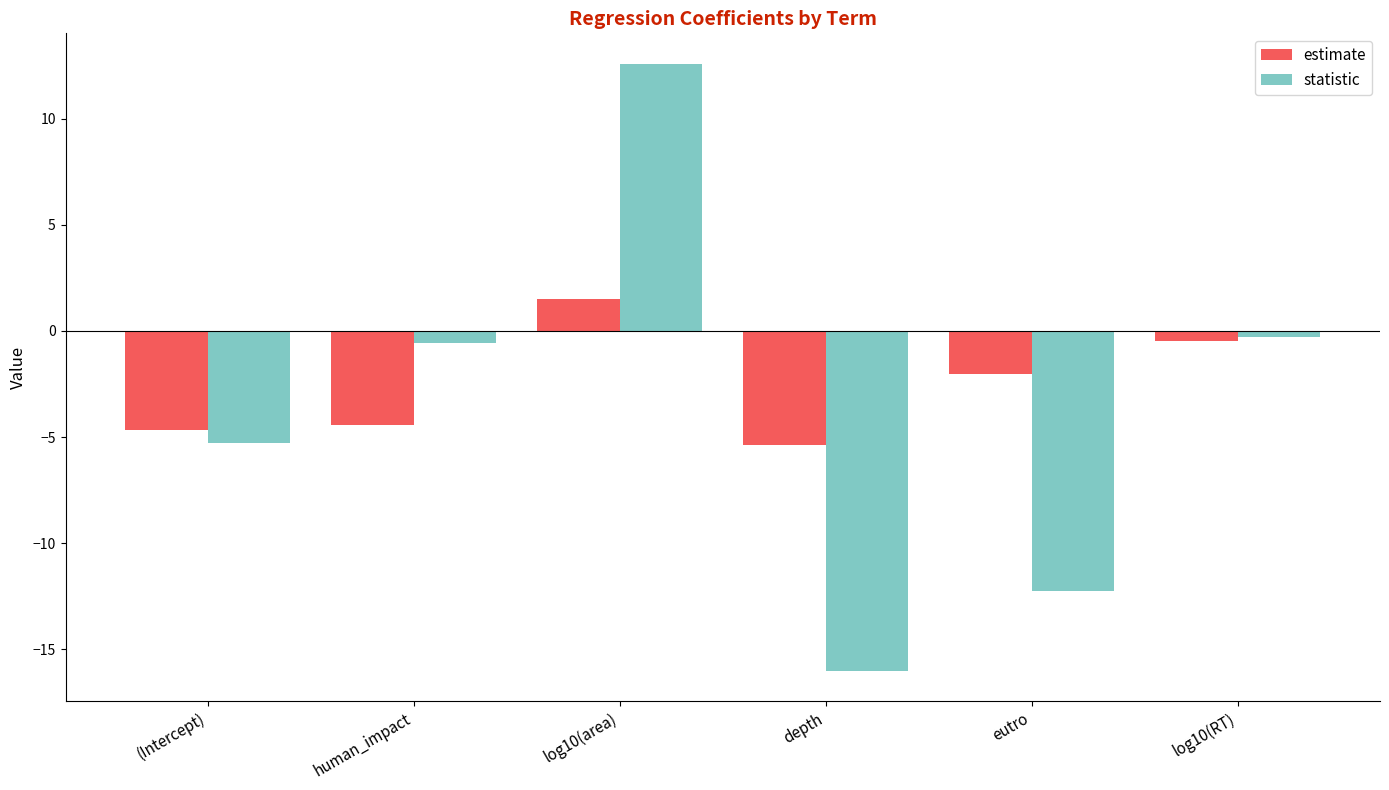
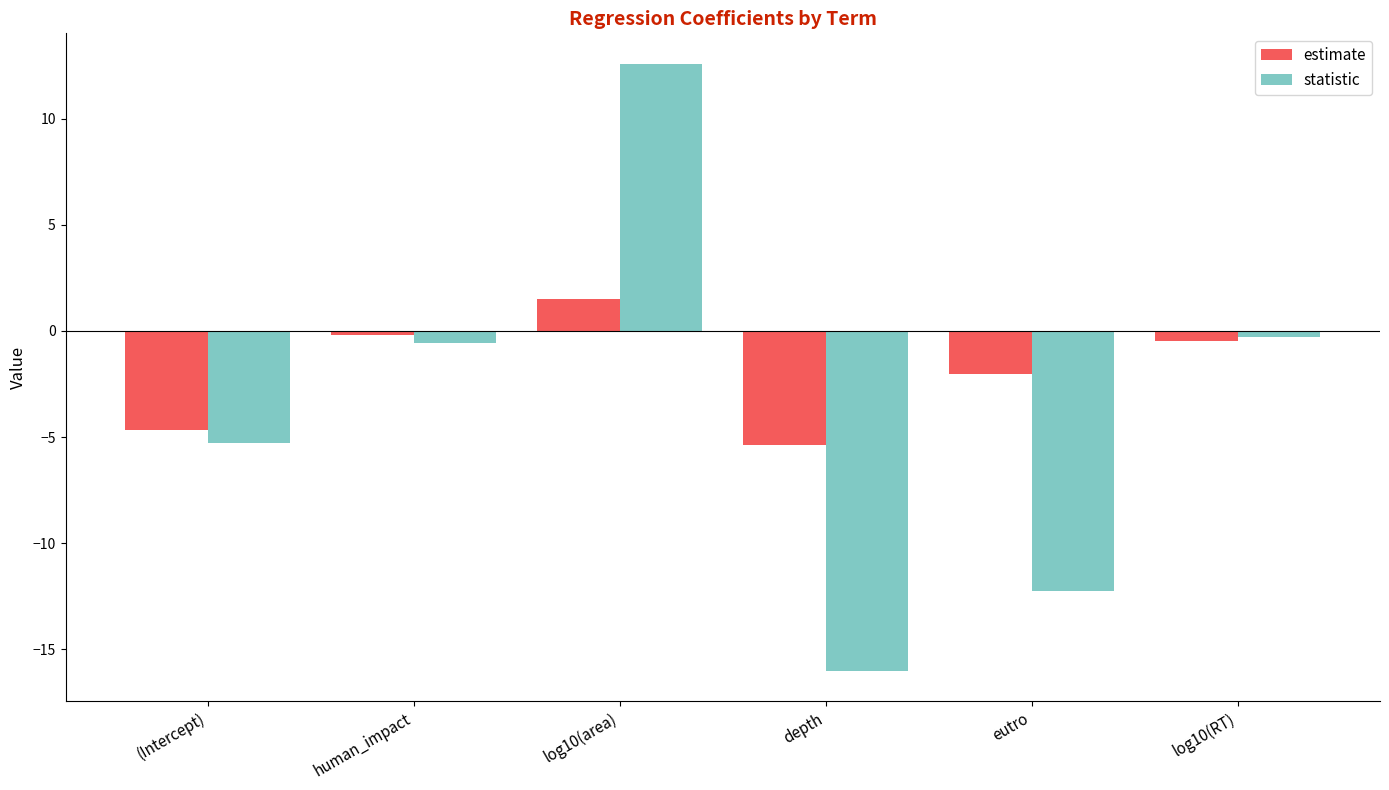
estimate, human_impact: -4.4 -> -0.2
